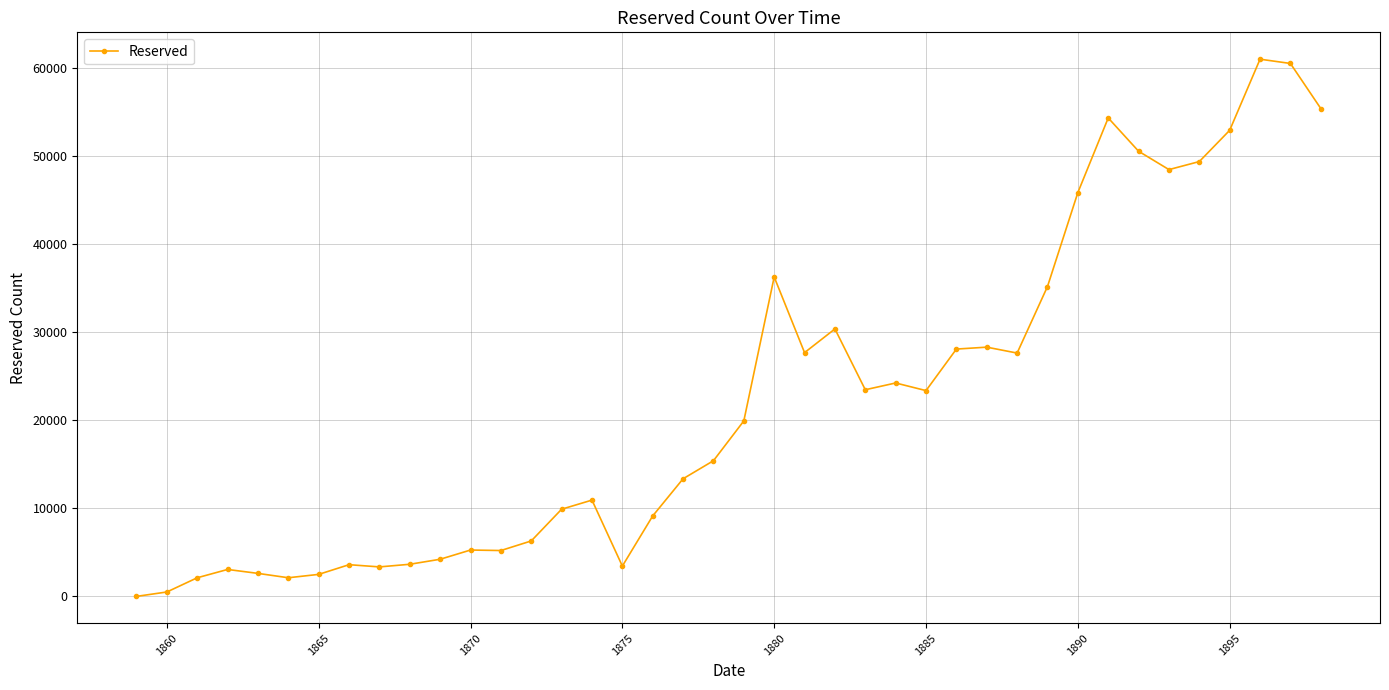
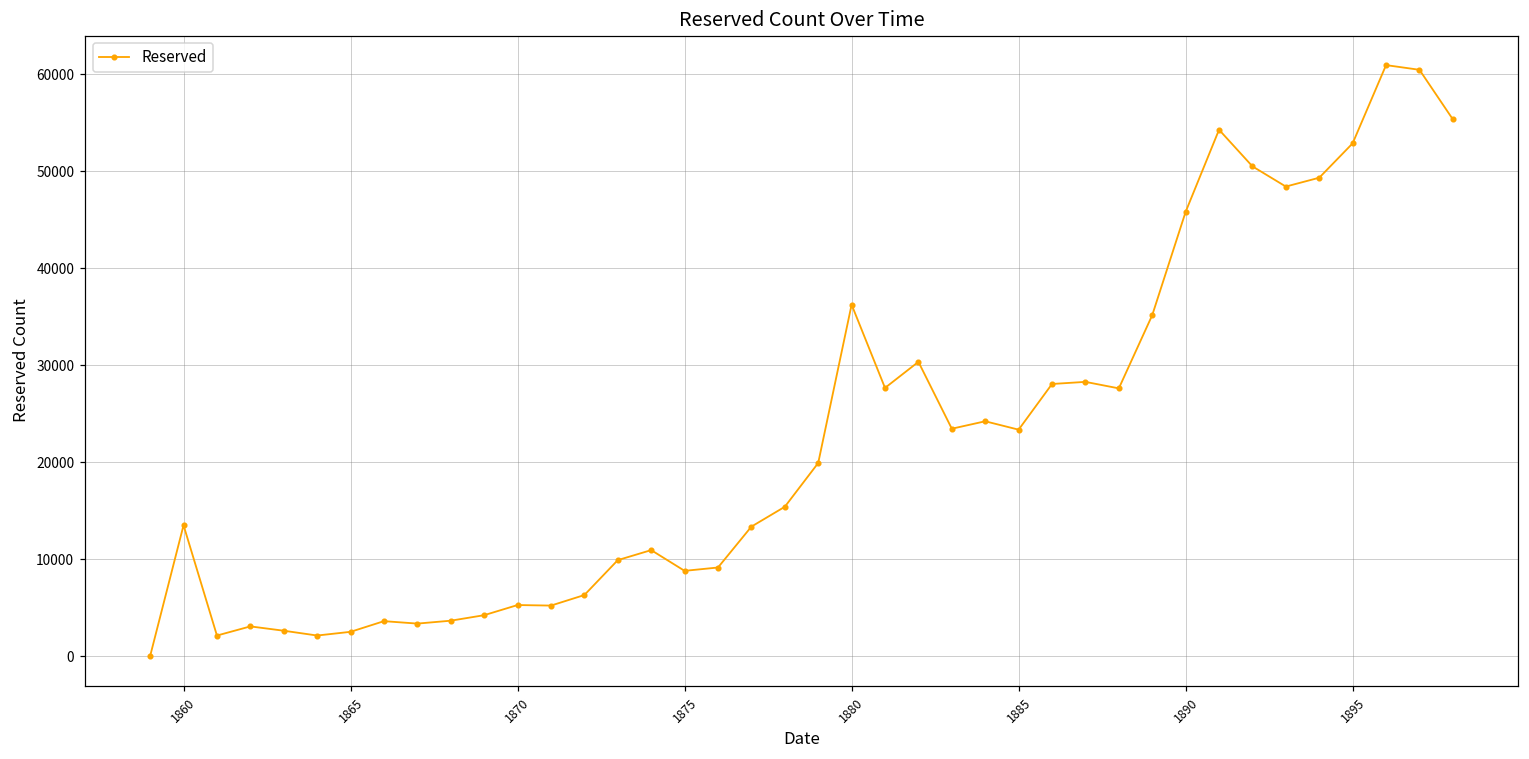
1860: 1000 -> 13000
1875: 3000 -> 9000
